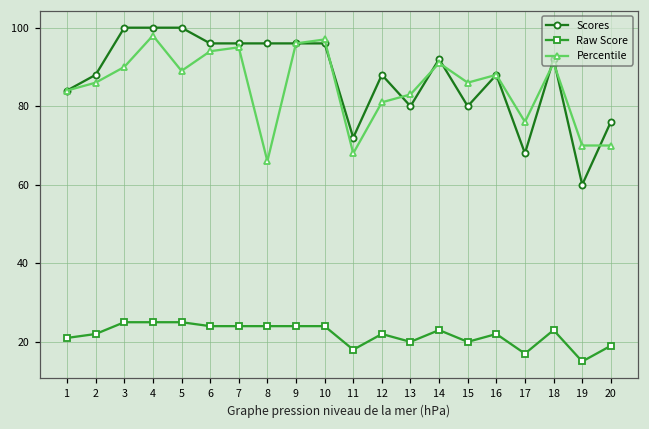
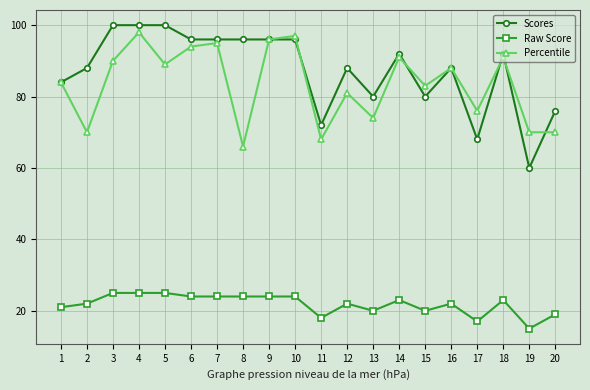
Percentile, 2: 86 -> 70
Percentile, 13: 83 -> 74
Percentile, 15: 86 -> 83
